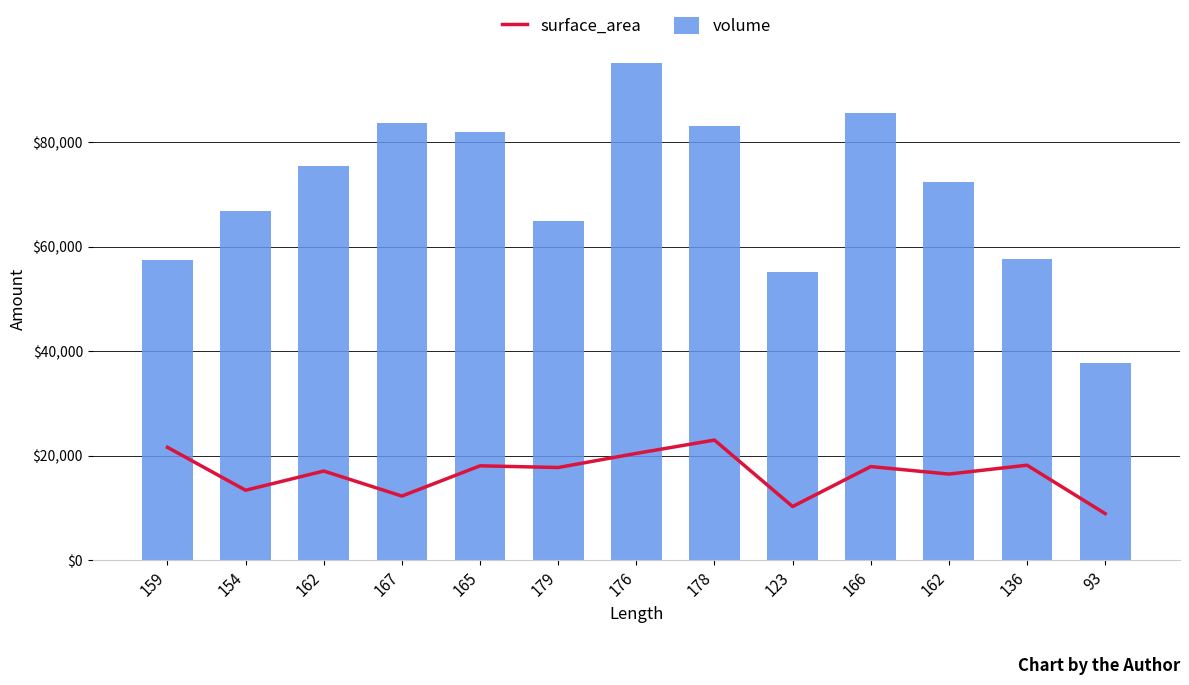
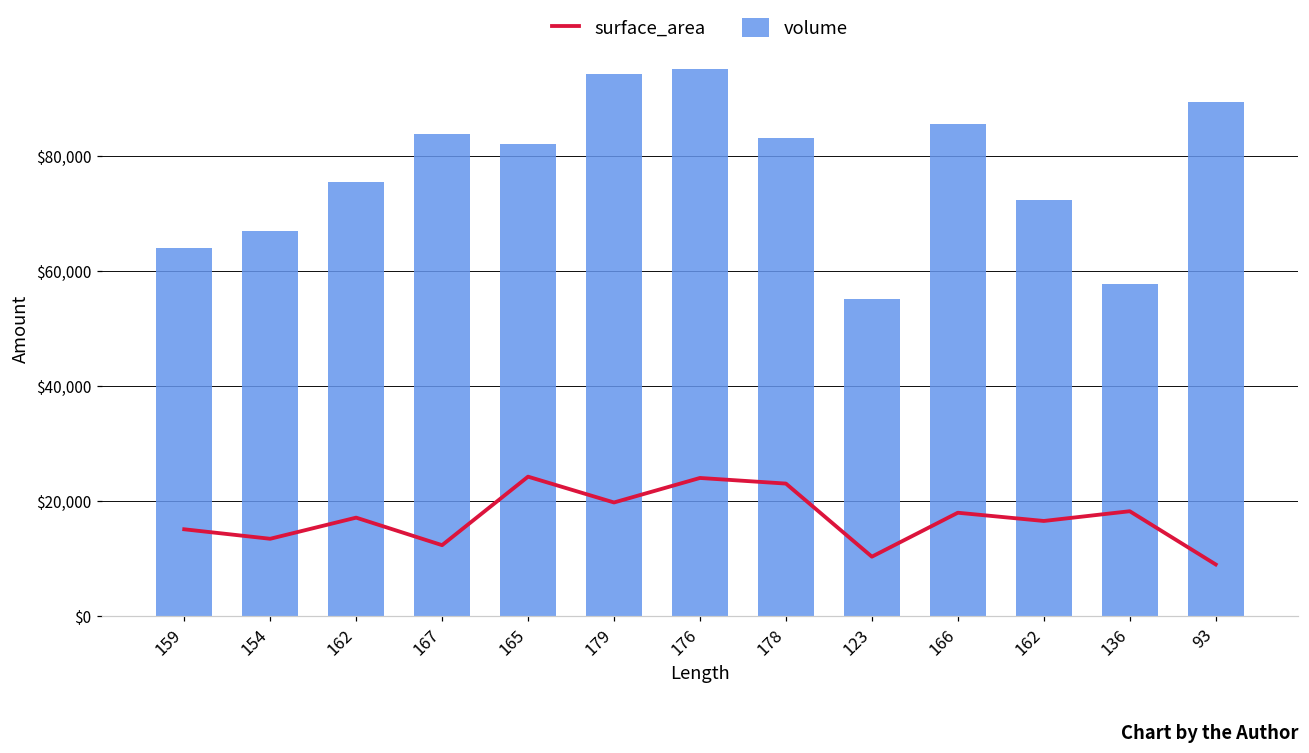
surface_area, 159: $22,000 -> $15,000
volume, 159: $57,000 -> $64,000
surface_area, 165: $18,000 -> $24,000
surface_area, 179: $18,000 -> $20,000
volume, 179: $65,000 -> $94,000
surface_area, 176: $20,000 -> $24,000
volume, 93: $38,000 -> $89,000
